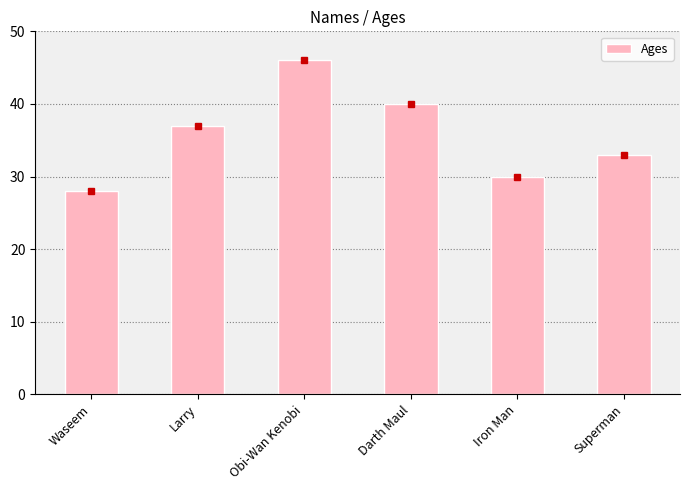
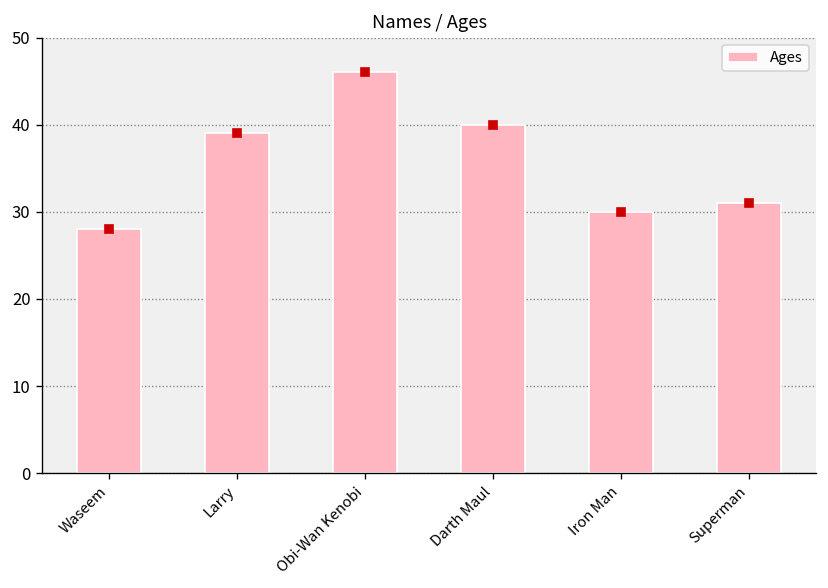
Ages, Larry: 37 -> 39
Ages, Superman: 33 -> 31
